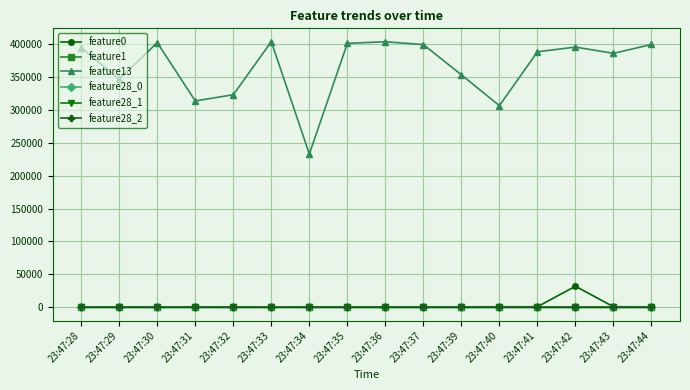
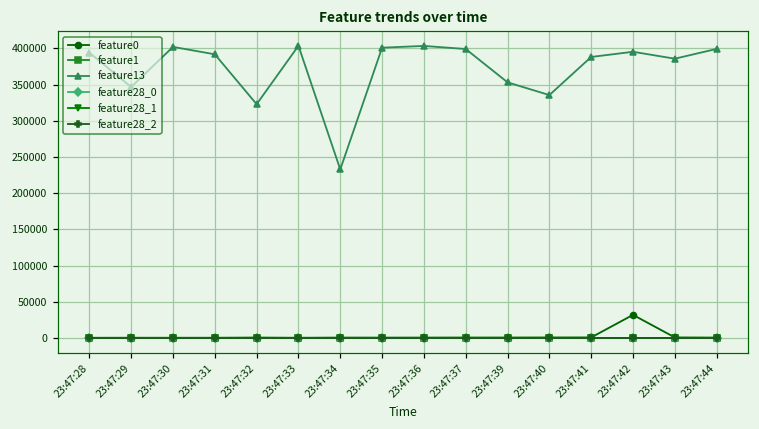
feature13, 23:47:31: 310000 -> 390000
feature13, 23:47:40: 310000 -> 340000
